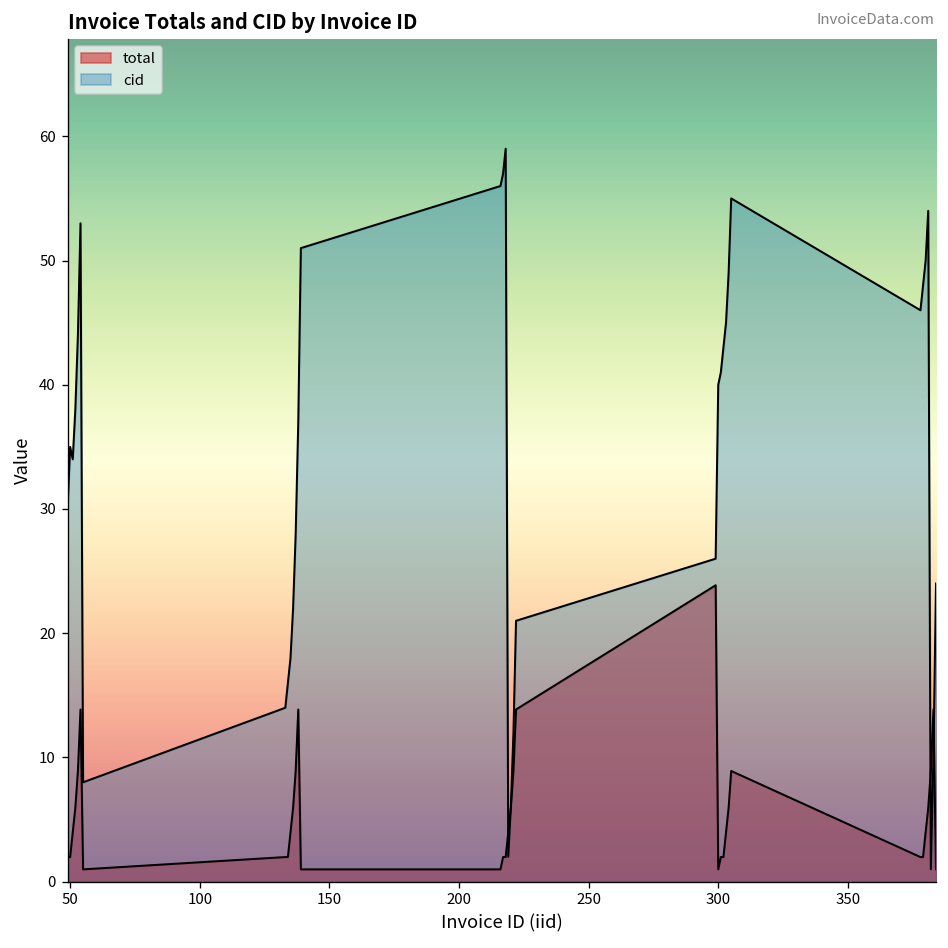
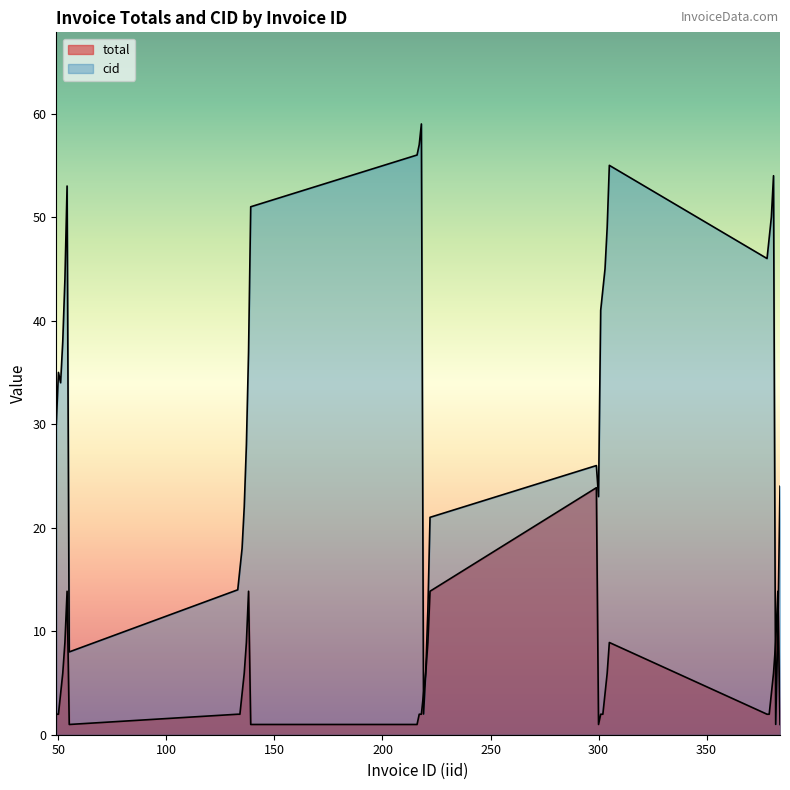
cid, 300: 40 -> 23
